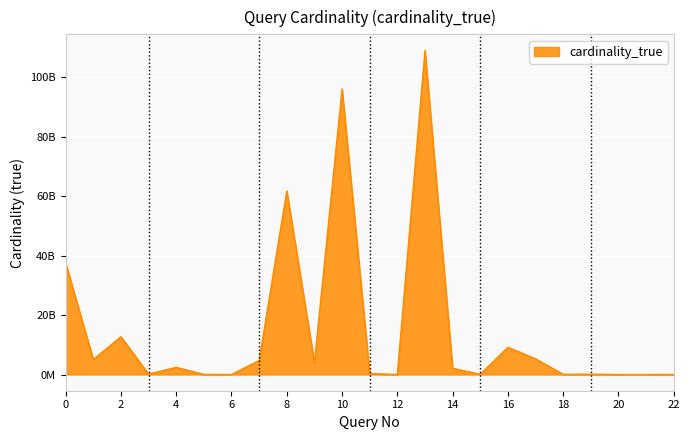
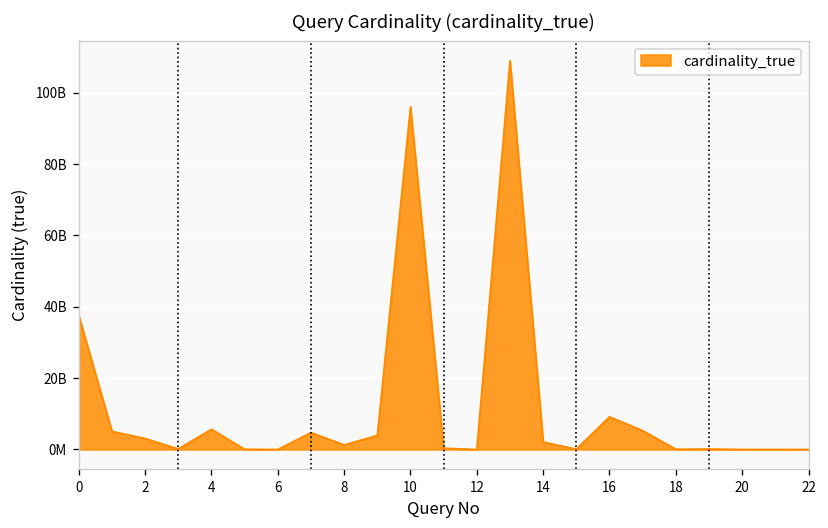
2: 13000000000 -> 3000000000
4: 2000000000 -> 6000000000
8: 62000000000 -> 1000000000
